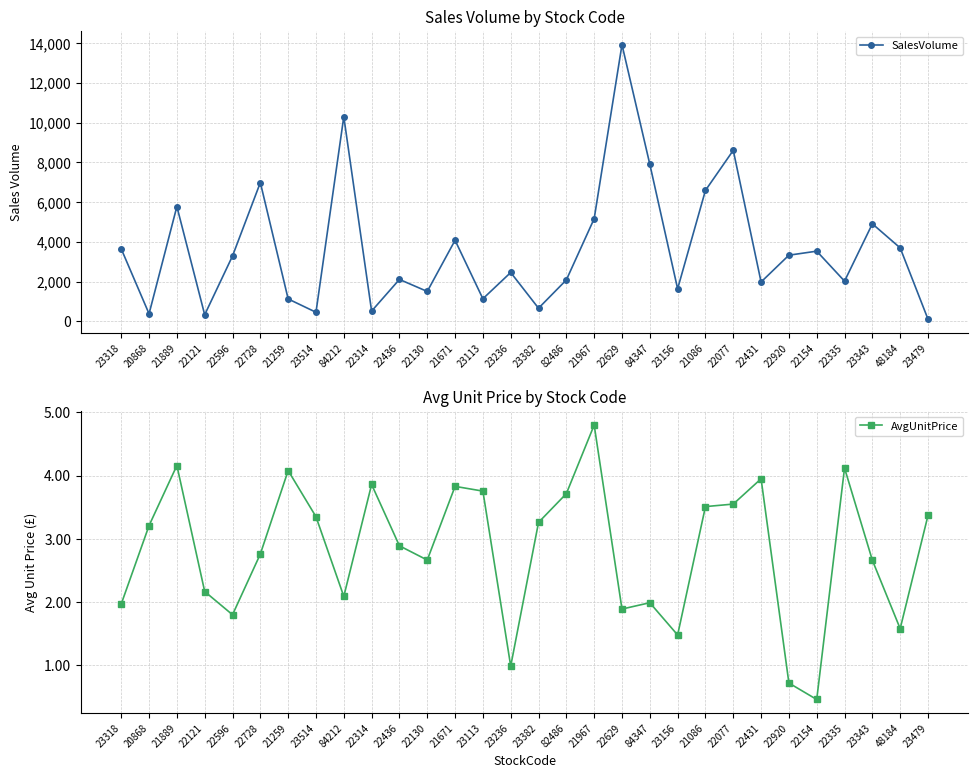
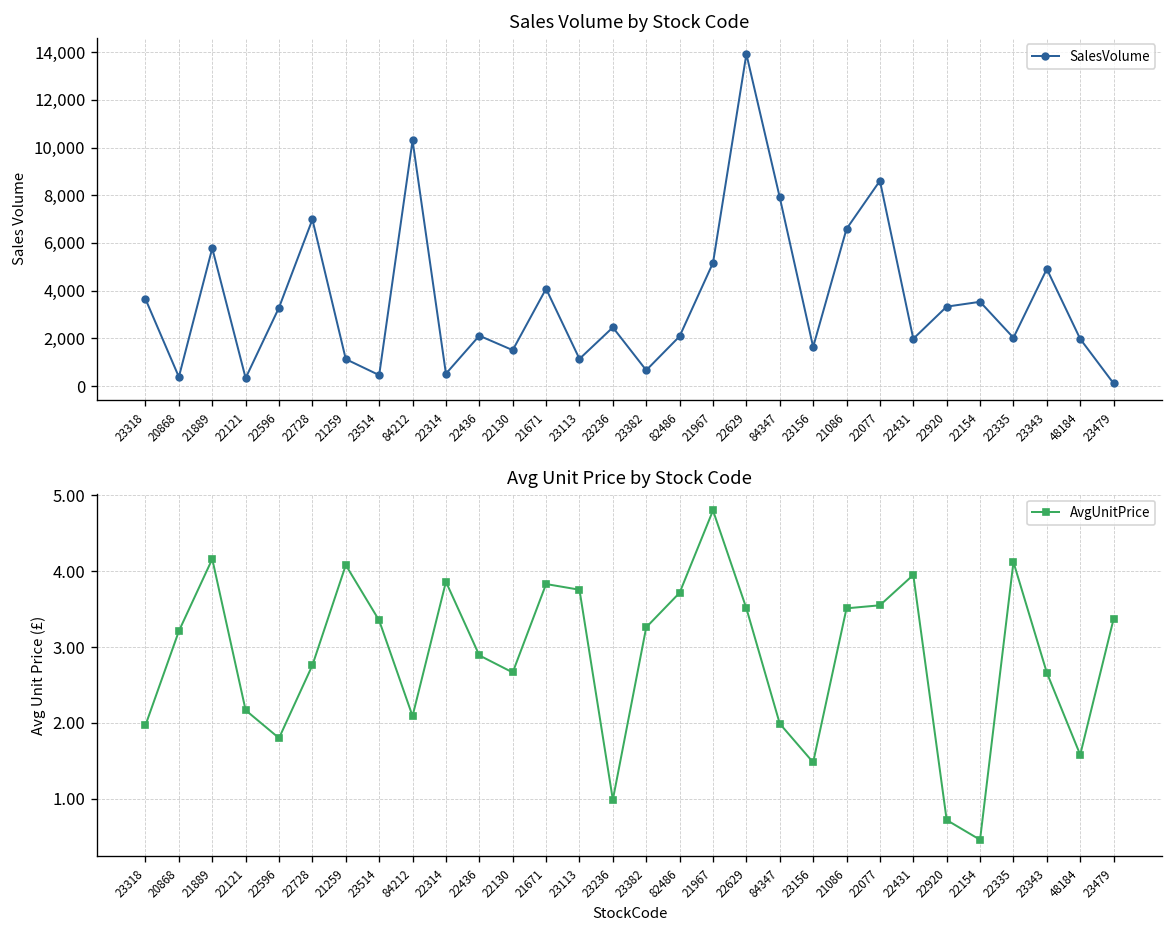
Sales Volume by Stock Code, 48184: 3,700 -> 2,000
Avg Unit Price by Stock Code, 22629: 1.9 -> 3.5
